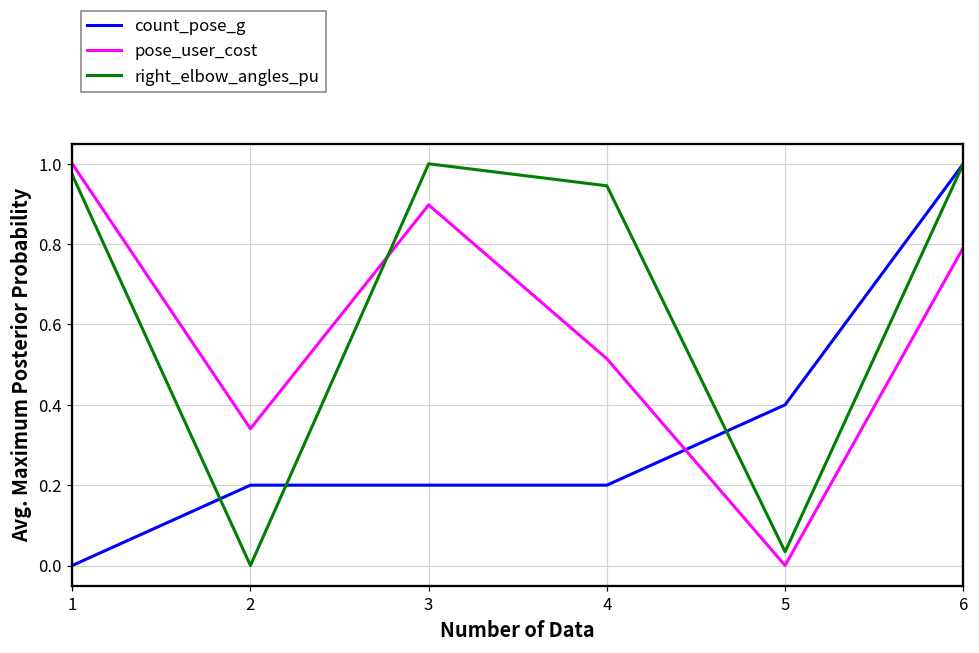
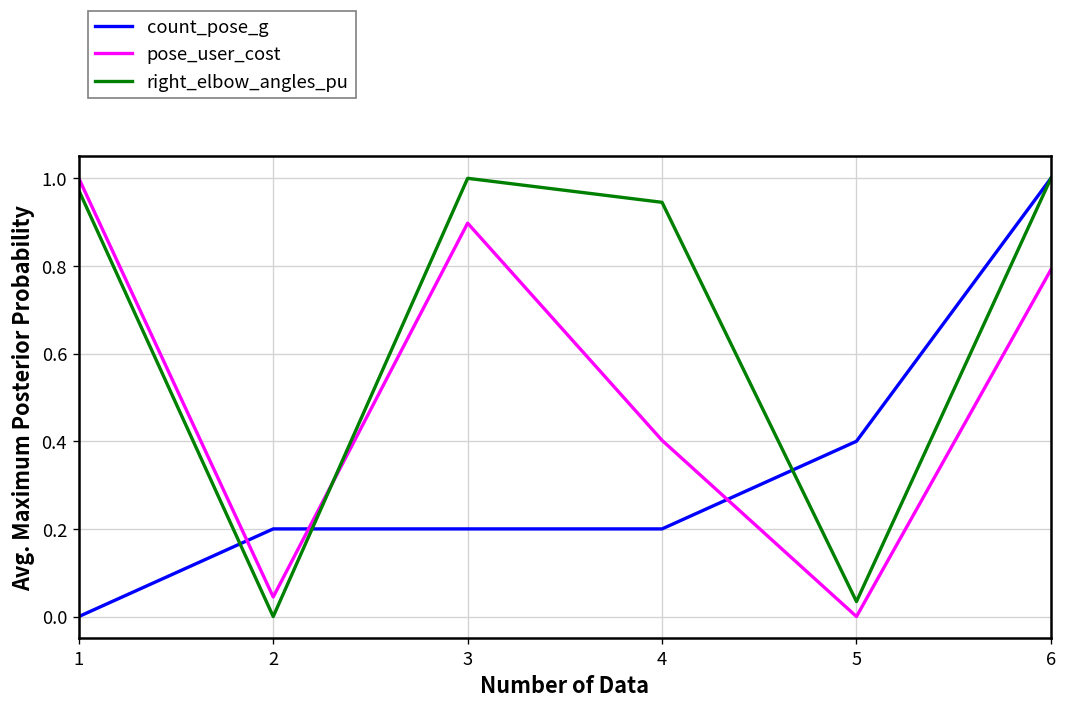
pose_user_cost, 2: 0.34 -> 0.04
pose_user_cost, 4: 0.51 -> 0.40
